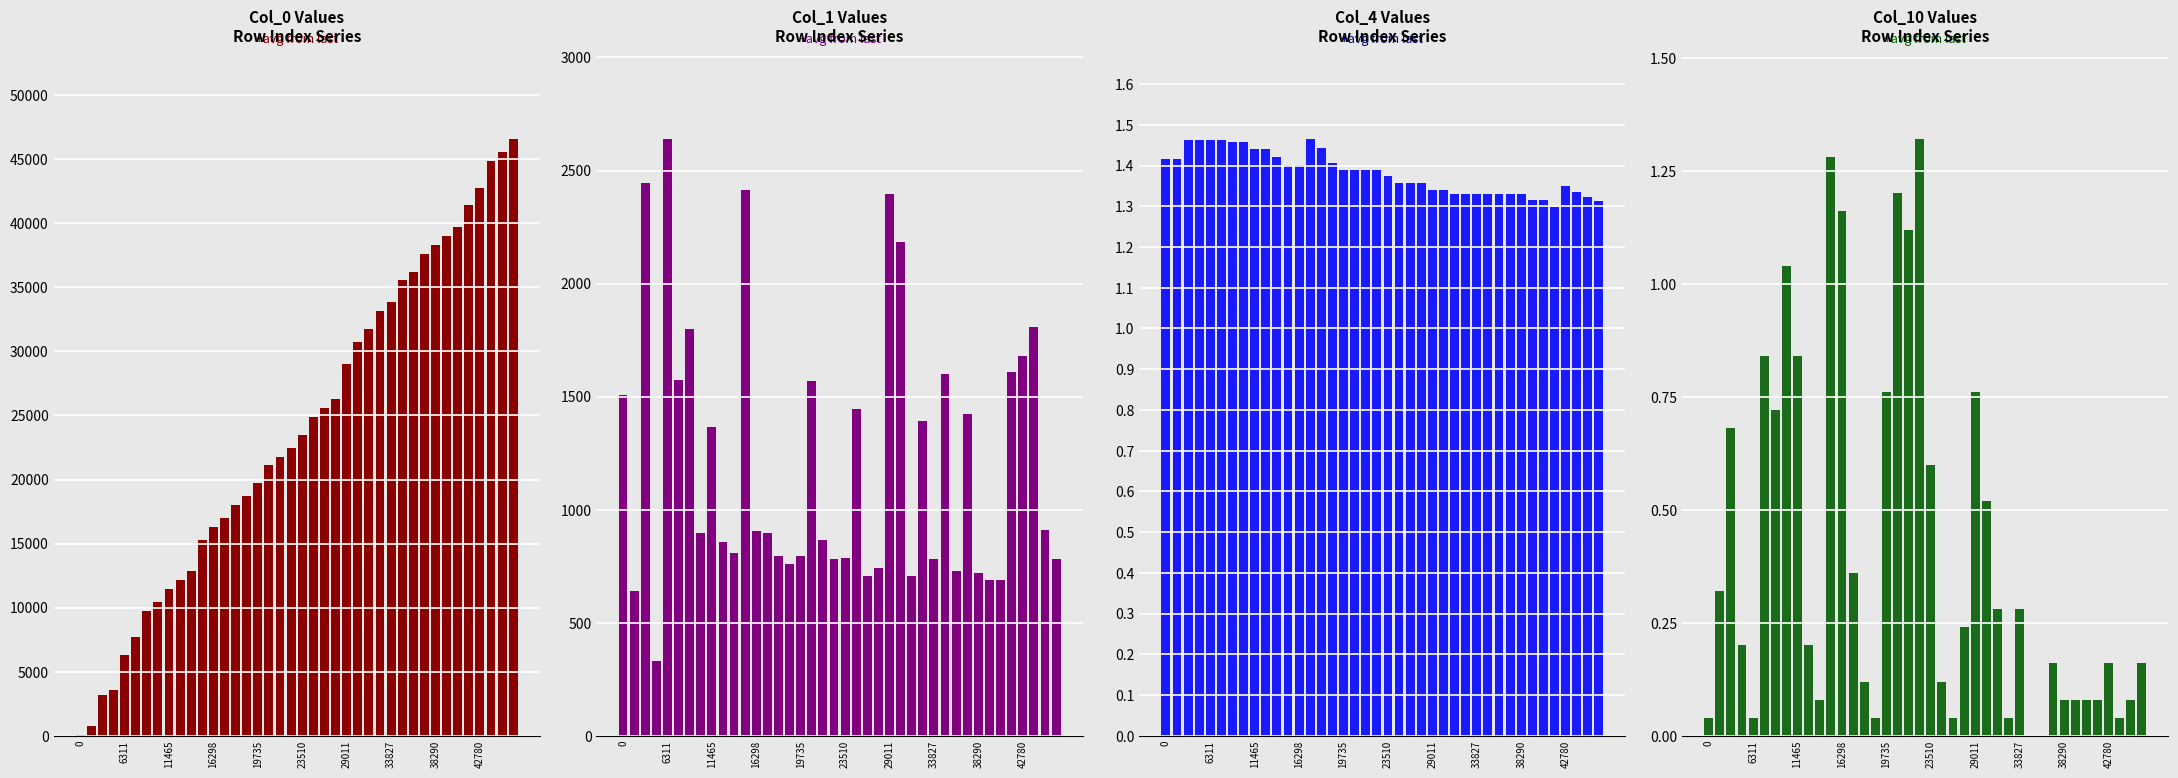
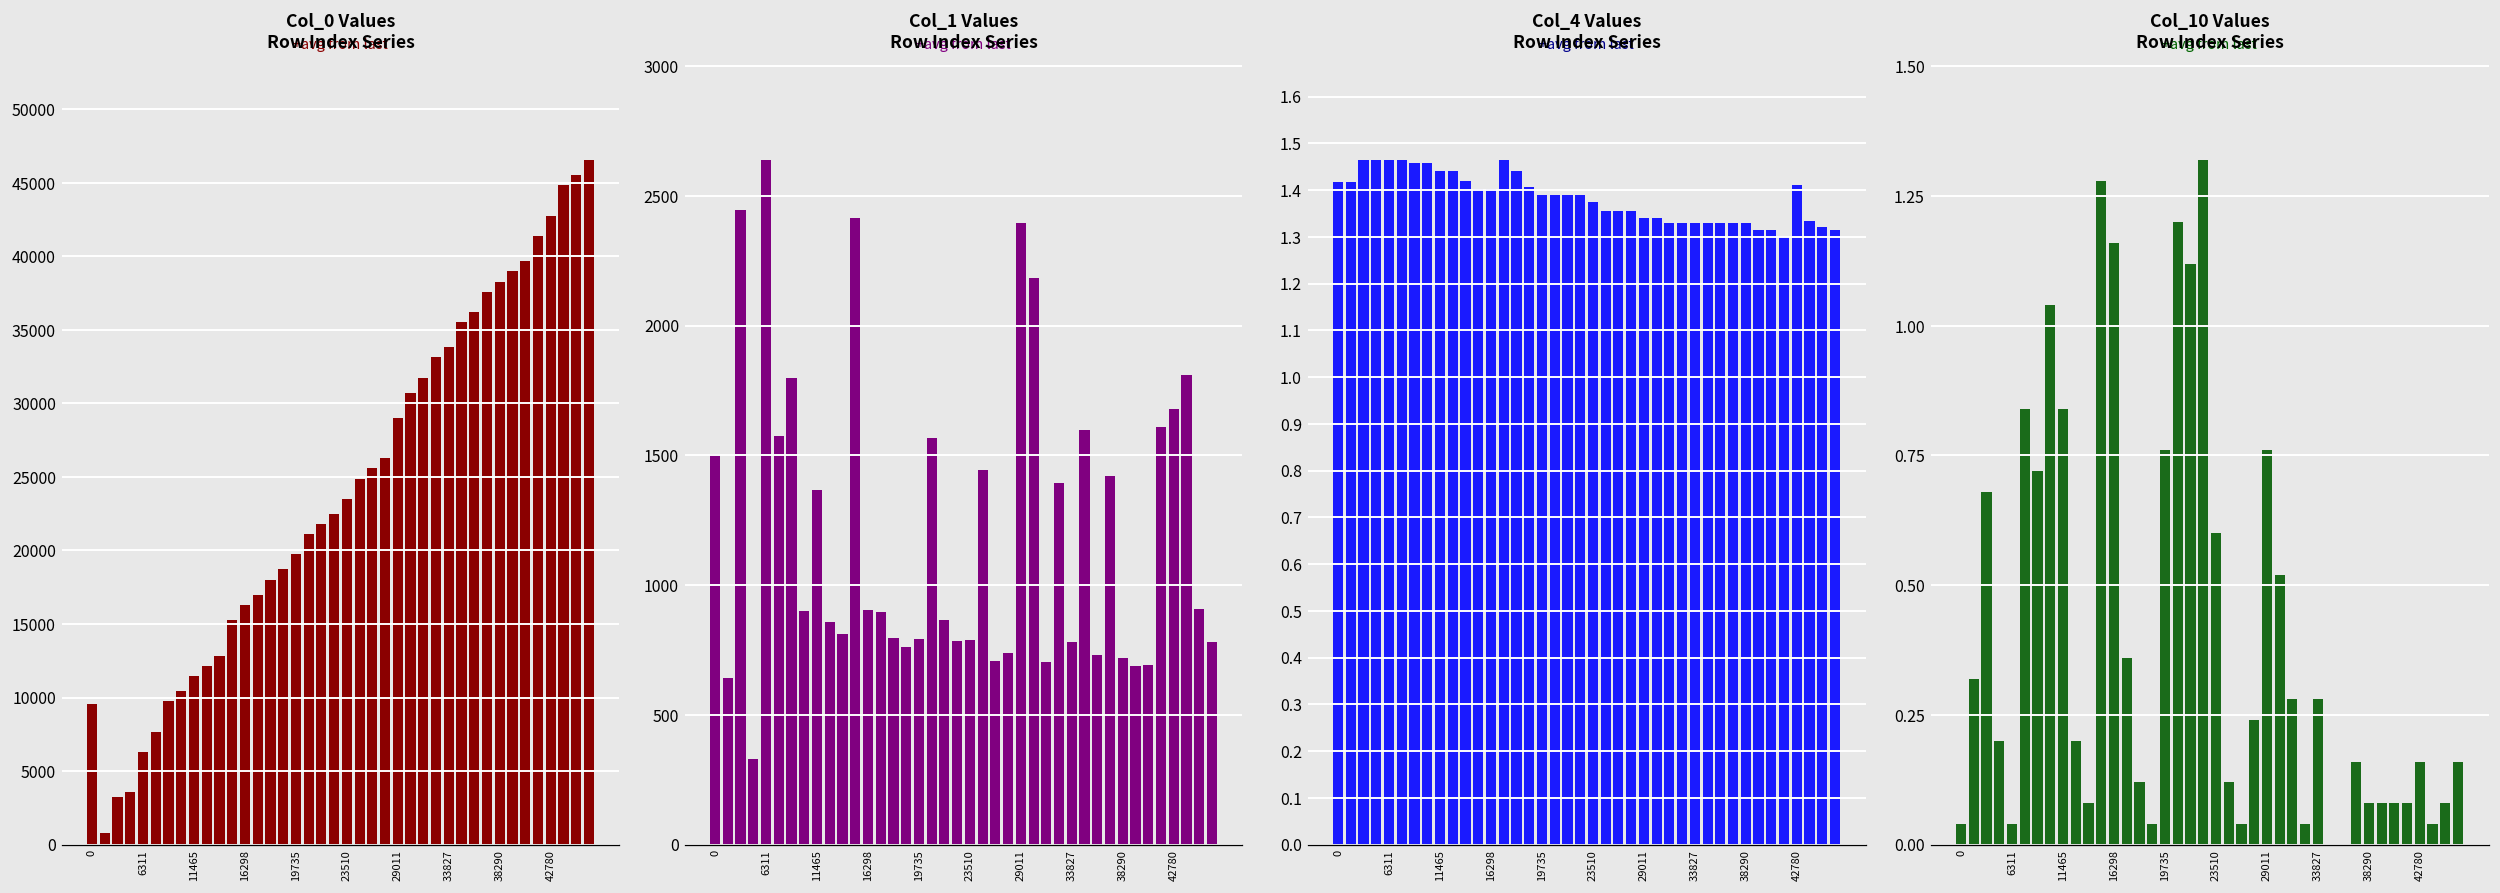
Col_0 Values Row Index Series, 0: 100 -> 9500
Col_4 Values Row Index Series, 42780: 1.35 -> 1.41
